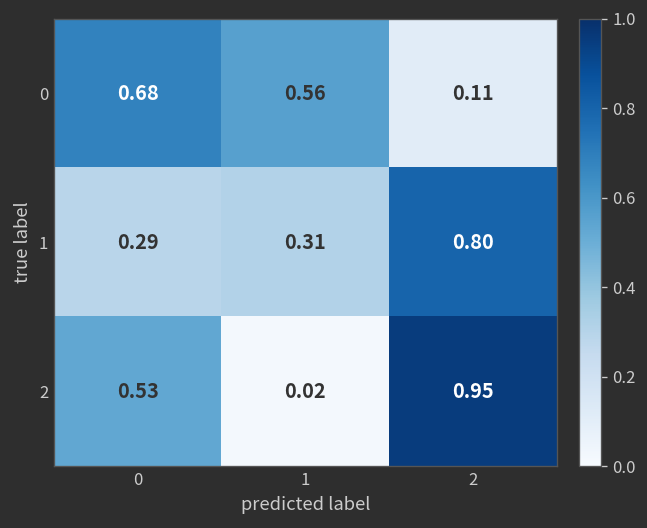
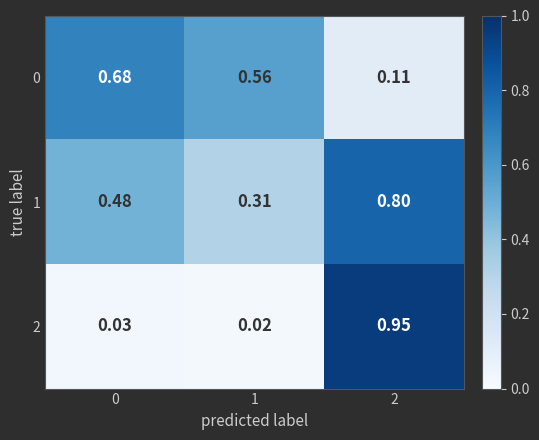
1, 0: 0.29 -> 0.48
2, 0: 0.53 -> 0.03
